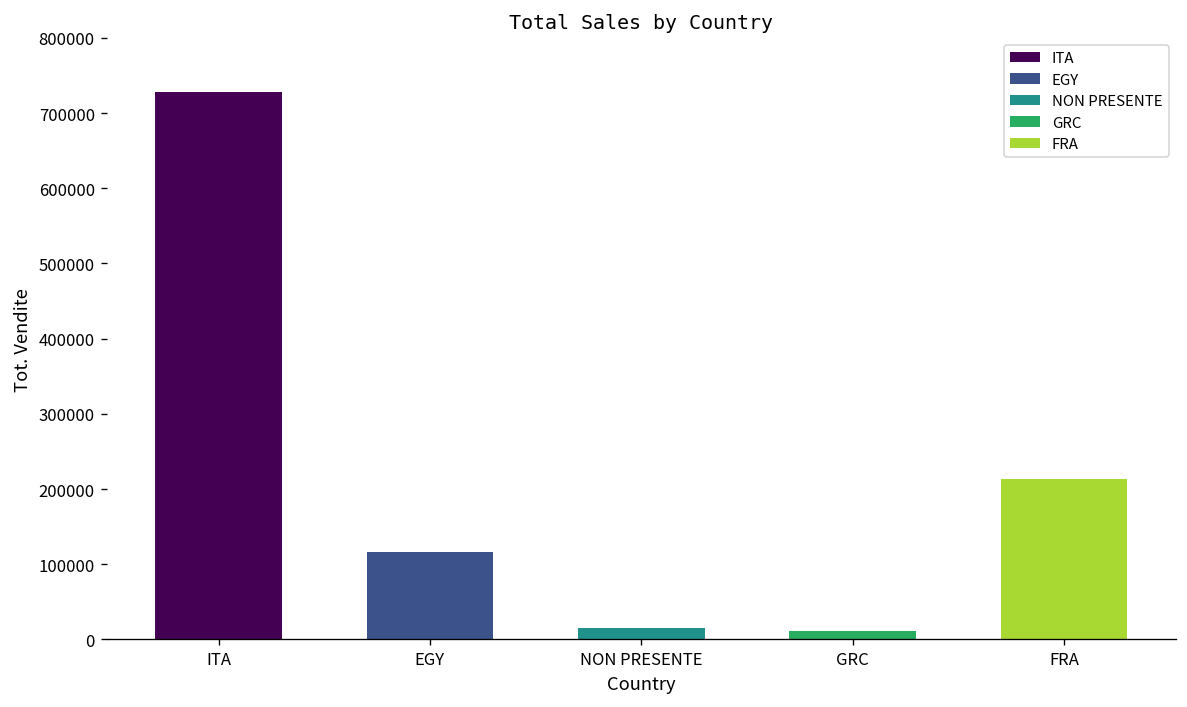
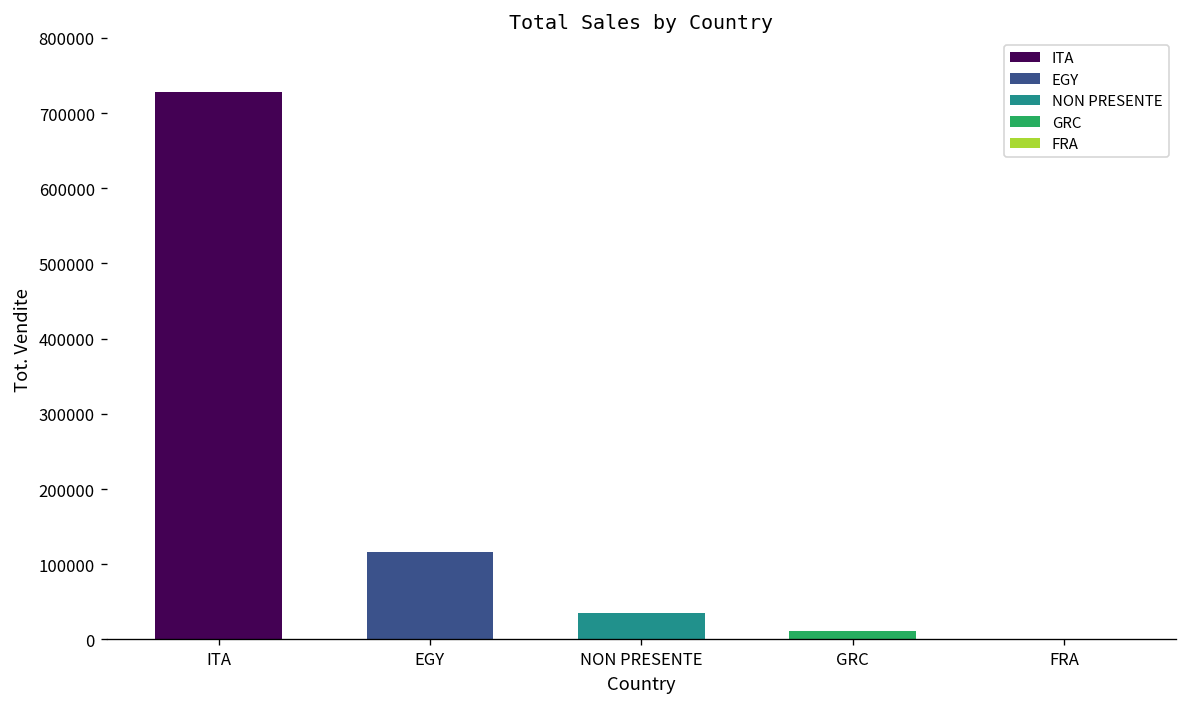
NON PRESENTE: 20000 -> 40000
FRA: 210000 -> 0
